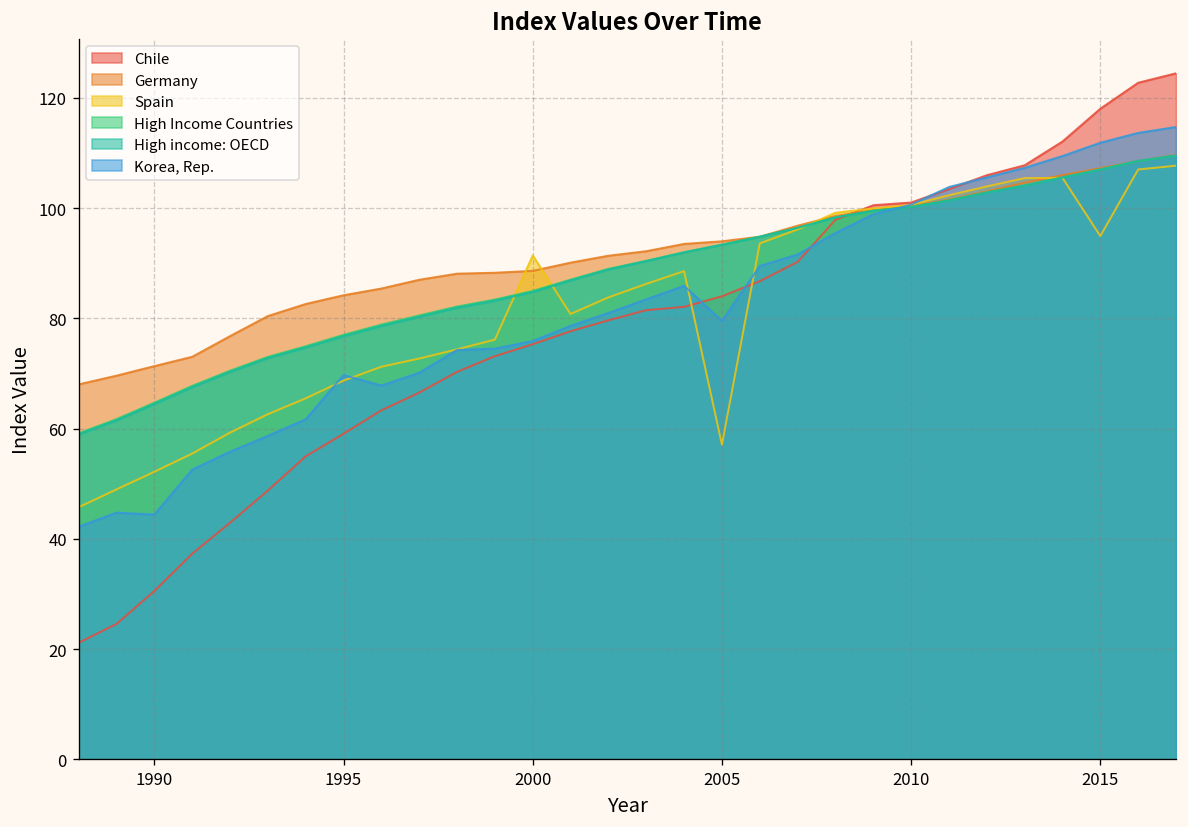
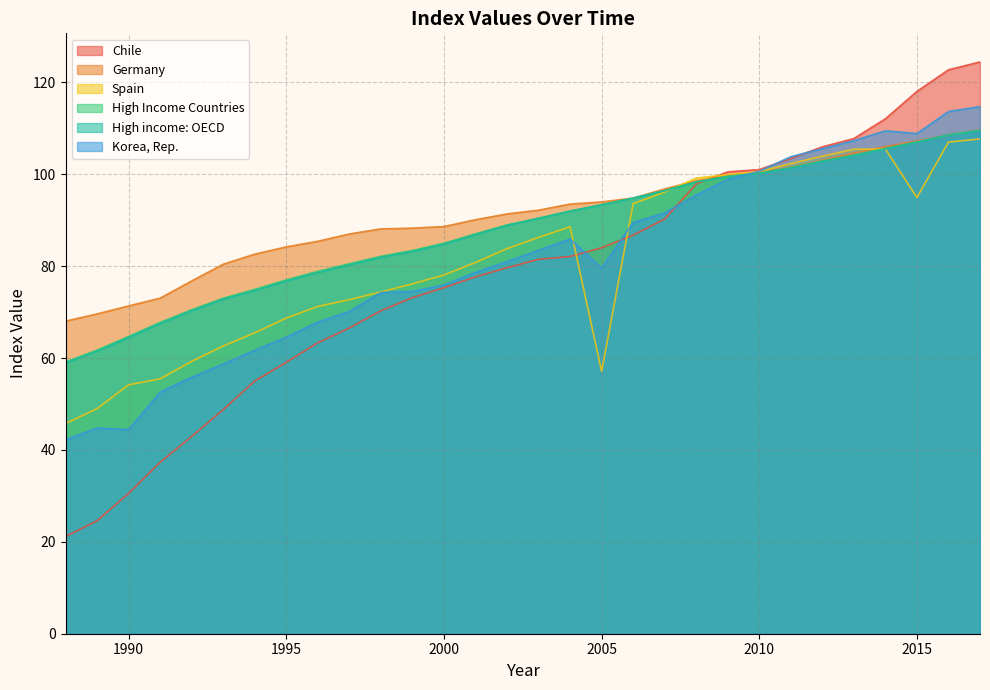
Spain, 1990: 52 -> 54
Korea, Rep., 1995: 70 -> 65
Spain, 2000: 91 -> 78
Korea, Rep., 2015: 112 -> 109
